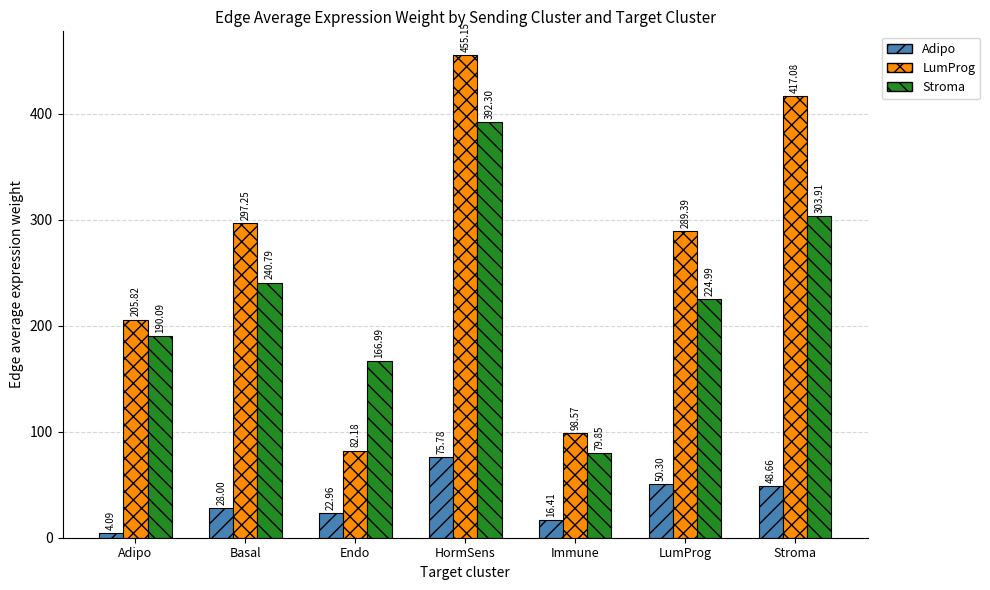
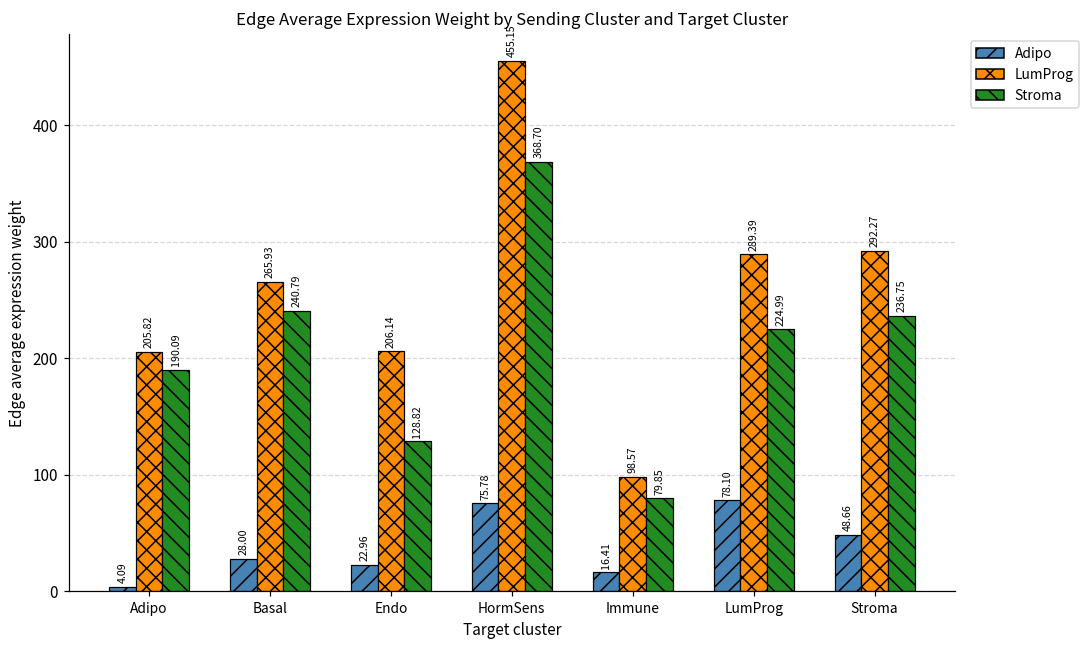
LumProg, Basal: 297.25 -> 265.93
LumProg, Endo: 82.18 -> 206.14
Stroma, Endo: 166.99 -> 128.82
Stroma, HormSens: 392.30 -> 368.70
Adipo, LumProg: 50.30 -> 78.10
LumProg, Stroma: 417.08 -> 292.27
Stroma, Stroma: 303.91 -> 236.75
